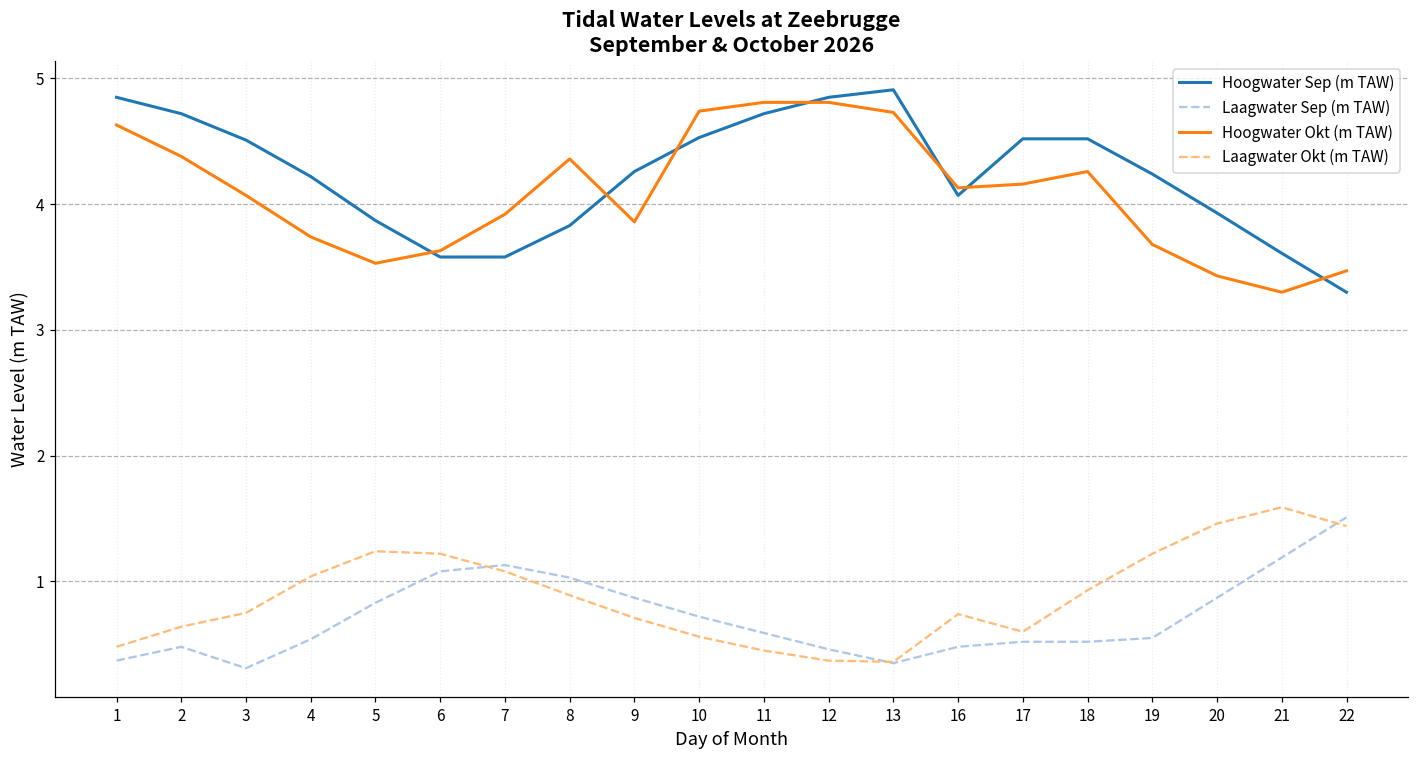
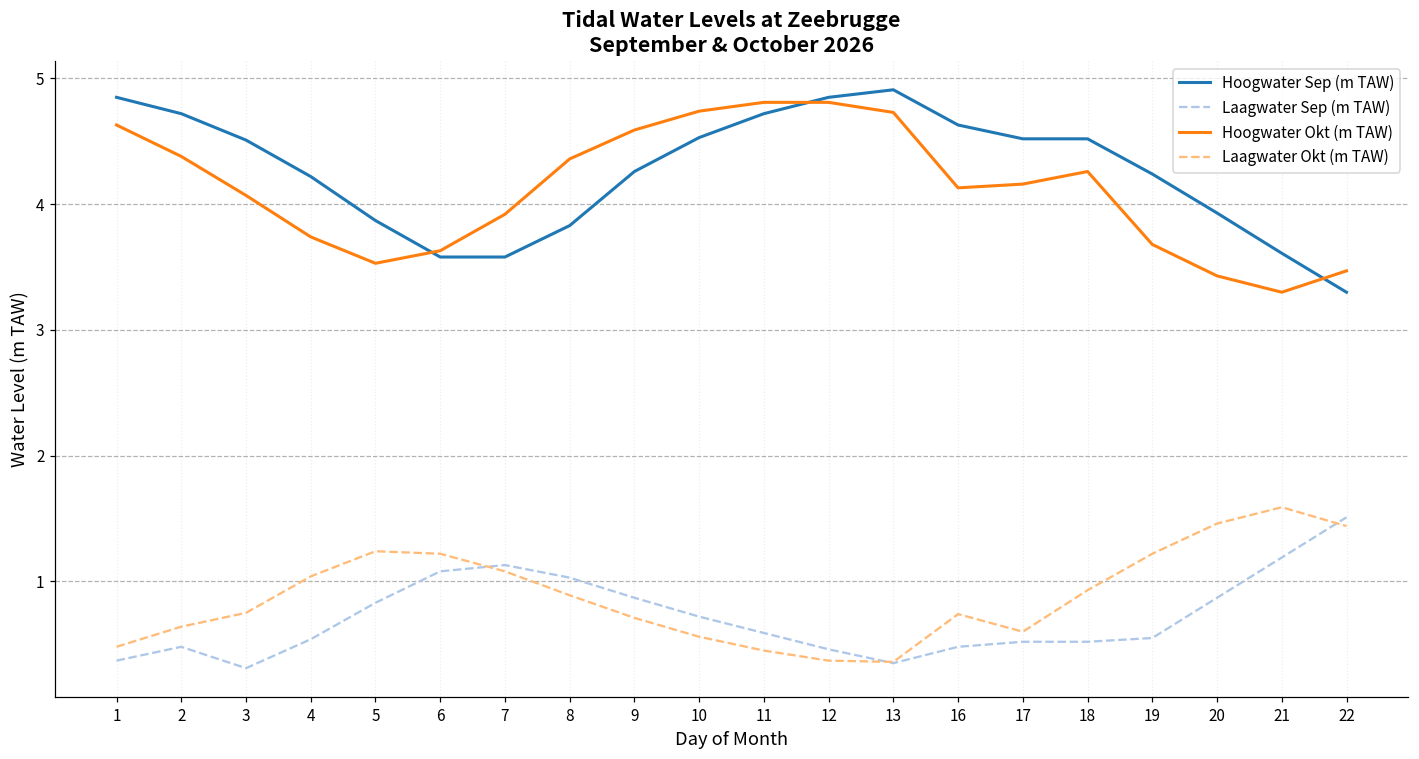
Hoogwater Okt (m TAW), 9: 3.86 -> 4.59
Hoogwater Sep (m TAW), 16: 4.07 -> 4.63
